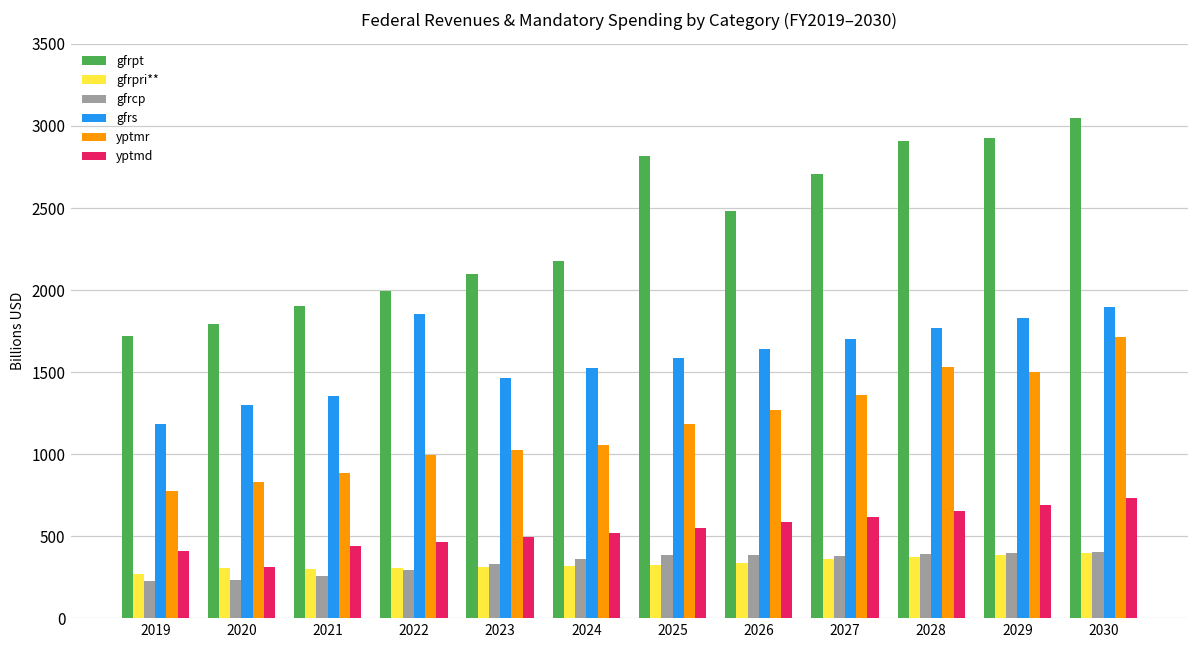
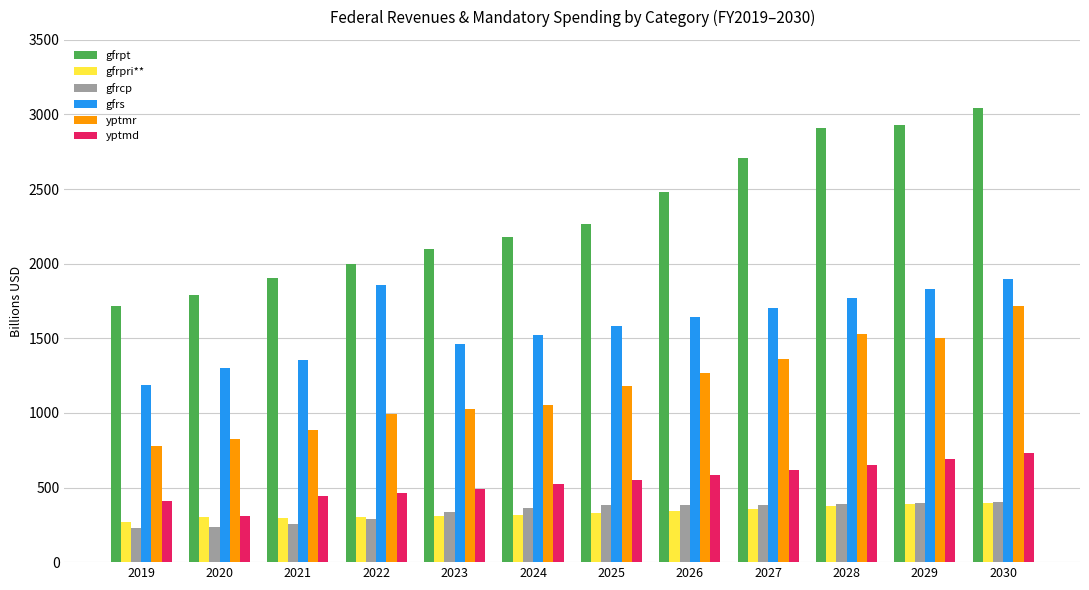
gfrpt, 2025: 2820 -> 2270
